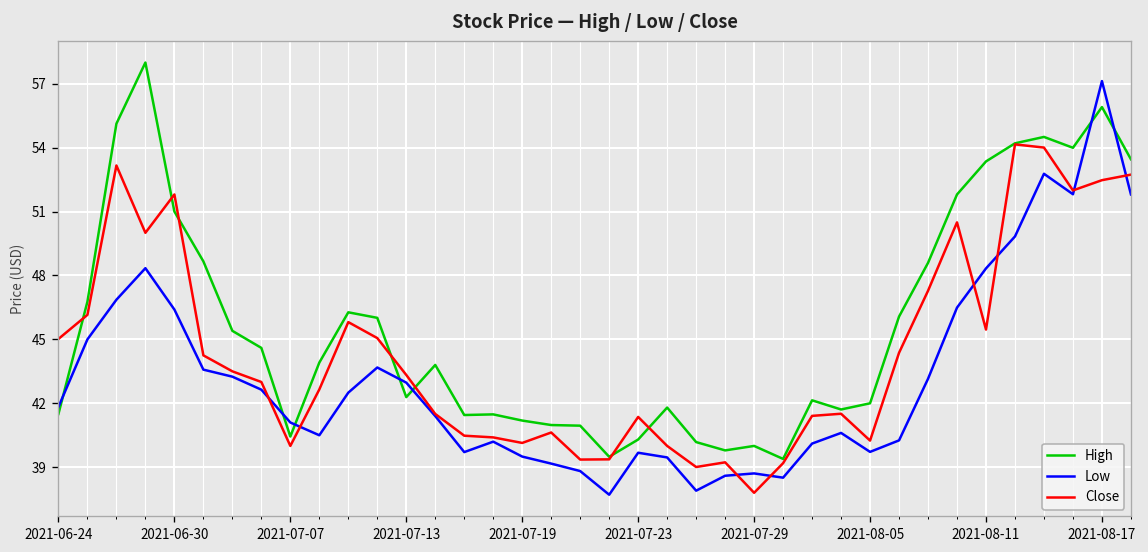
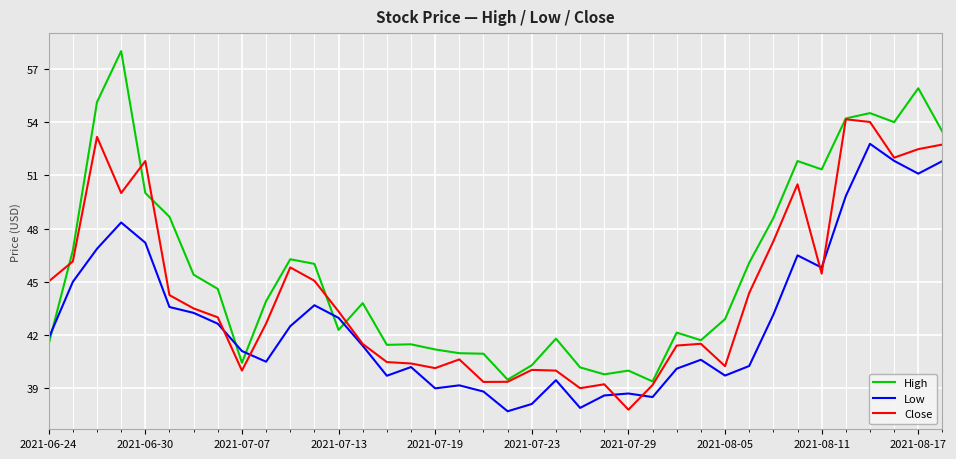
High, 2021-06-30: 51 -> 50
Low, 2021-06-30: 46.4 -> 47.2
Low, 2021-07-19: 39.5 -> 39.0
Low, 2021-07-23: 39.7 -> 38.1
Close, 2021-07-23: 41.4 -> 40.0
High, 2021-08-05: 42.0 -> 42.9
High, 2021-08-11: 53.4 -> 51.3
Low, 2021-08-11: 48.3 -> 45.8
Low, 2021-08-17: 57.1 -> 51.1
